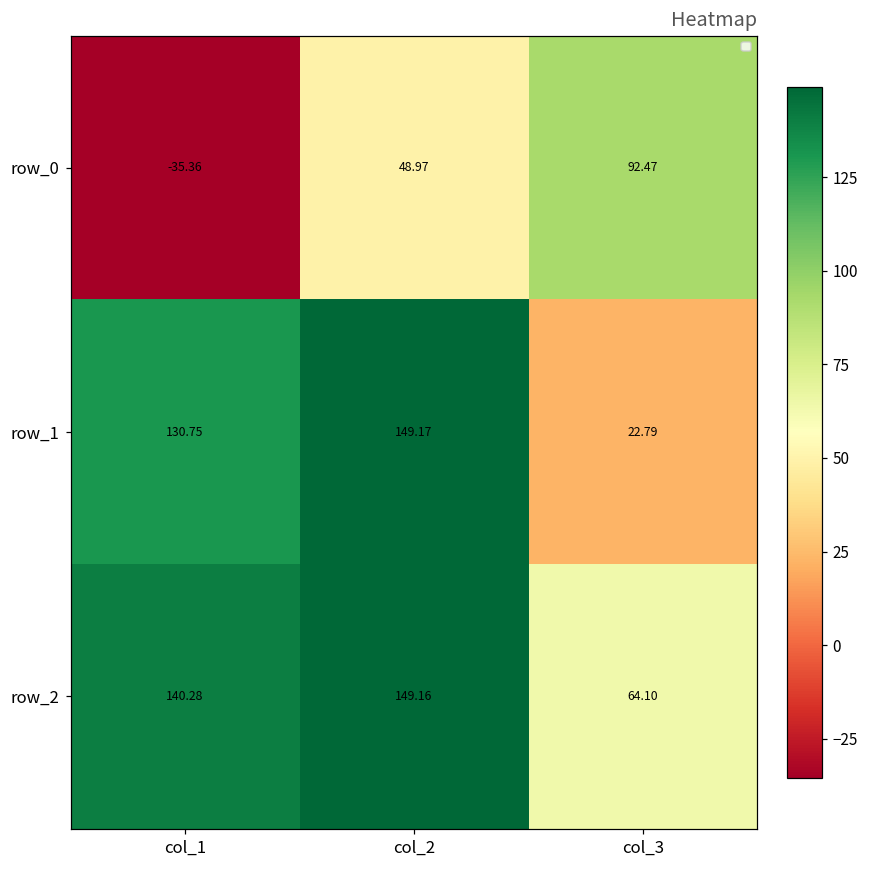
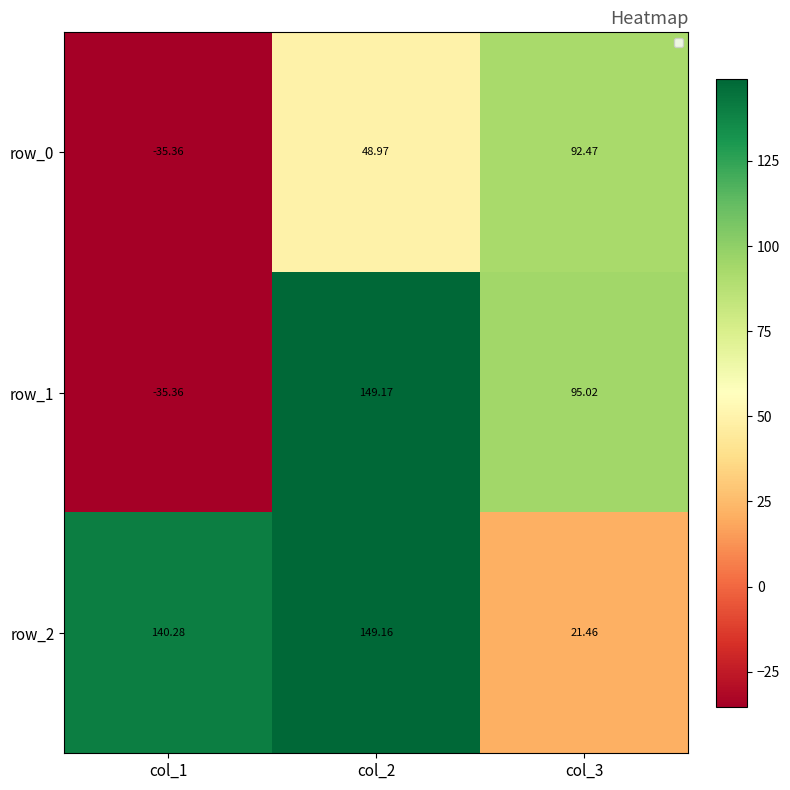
row_1, col_1: 130.75 -> -35.36
row_1, col_3: 22.79 -> 95.02
row_2, col_3: 64.10 -> 21.46
